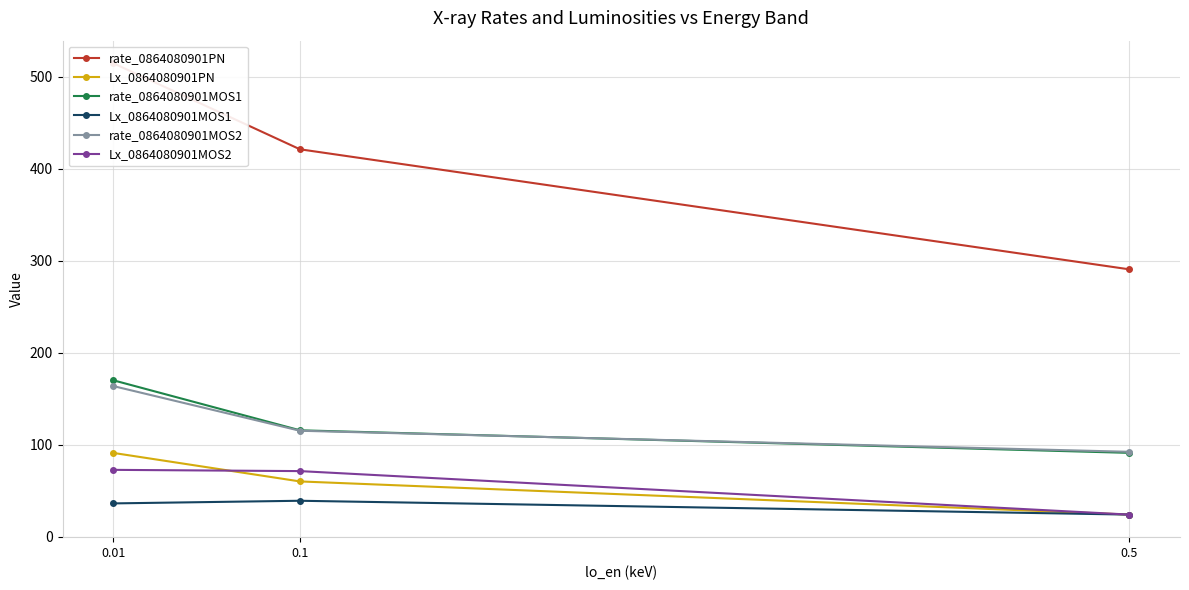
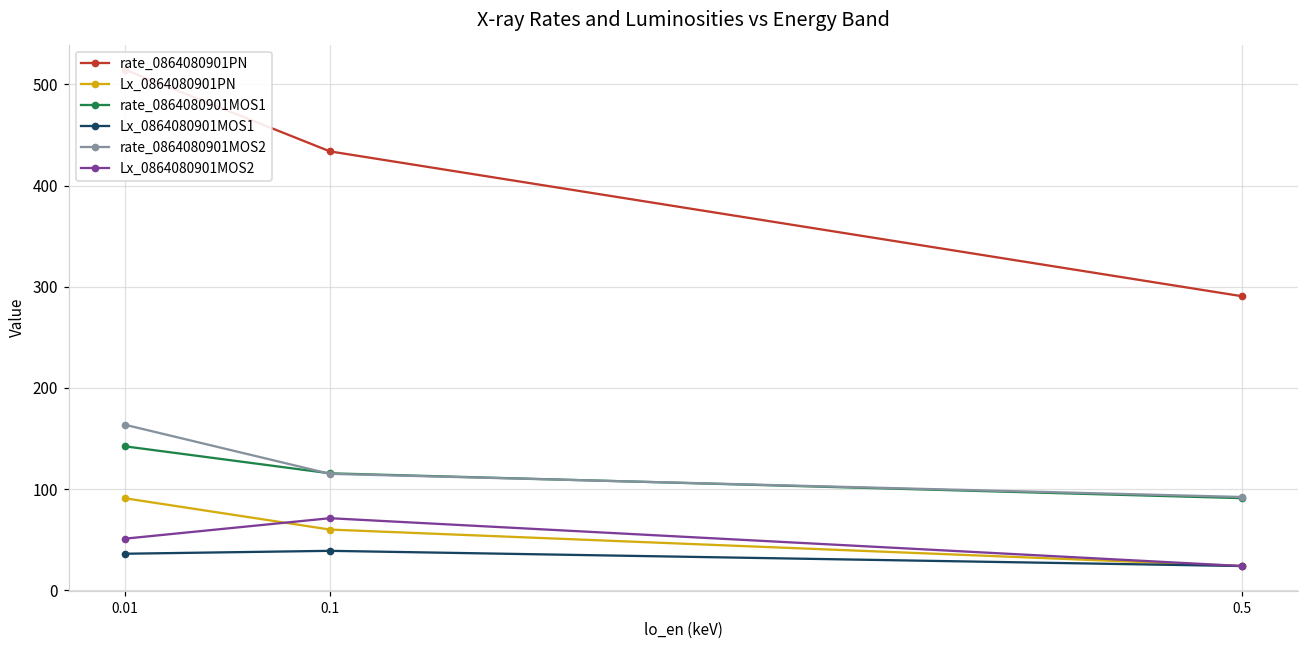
rate_0864080901MOS1, 0.01: 170 -> 140
Lx_0864080901MOS2, 0.01: 70 -> 50
rate_0864080901PN, 0.1: 420 -> 430
